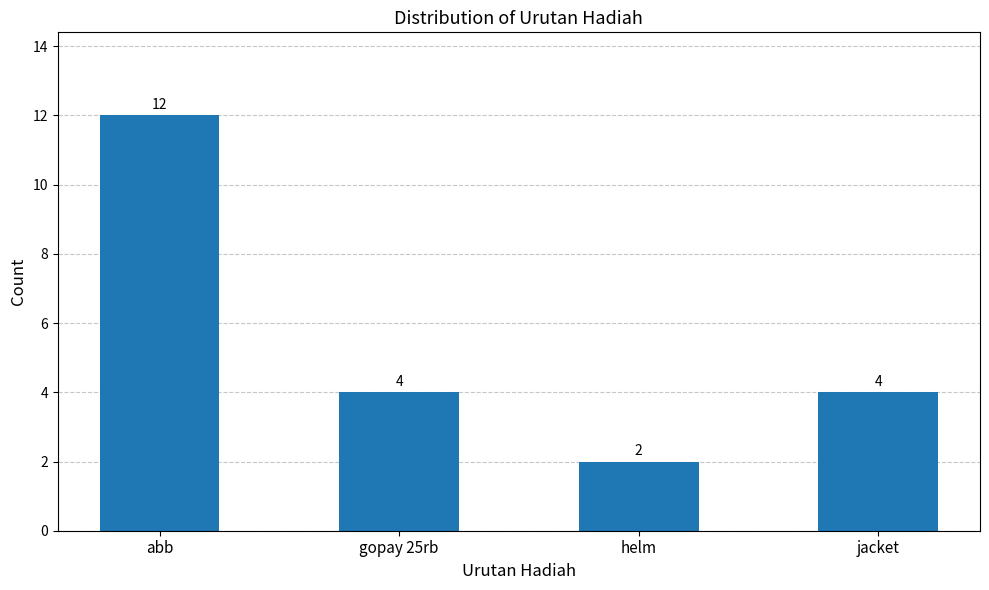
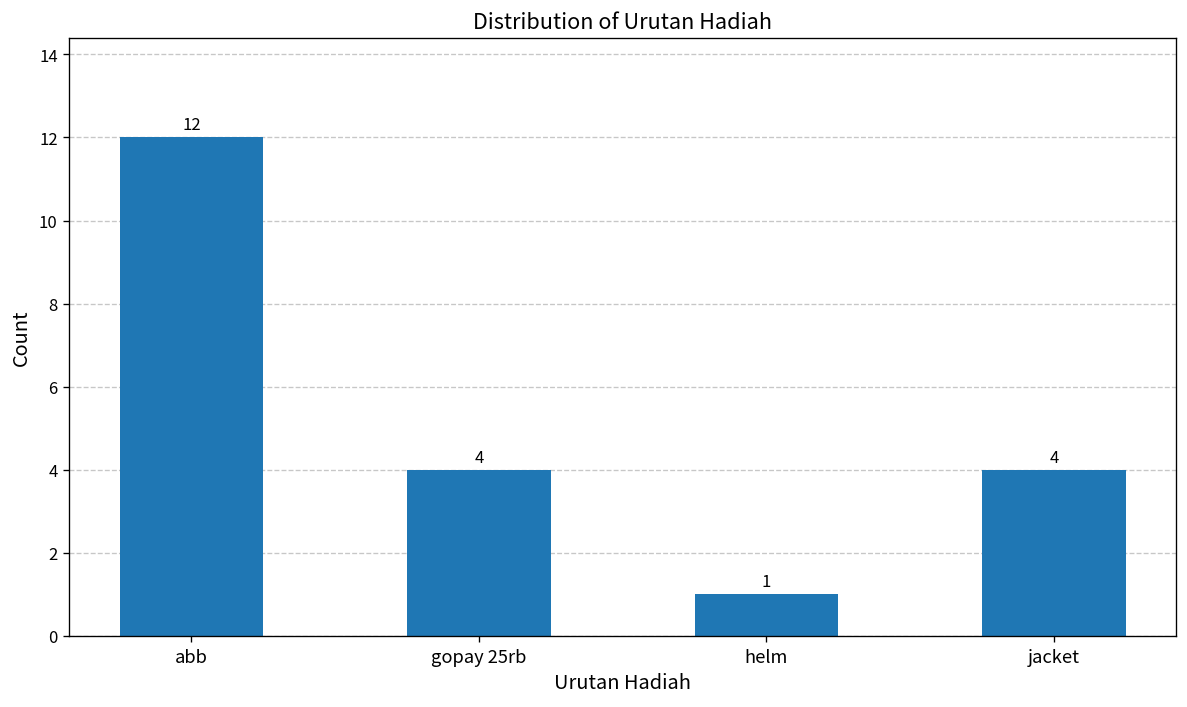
helm: 2 -> 1
